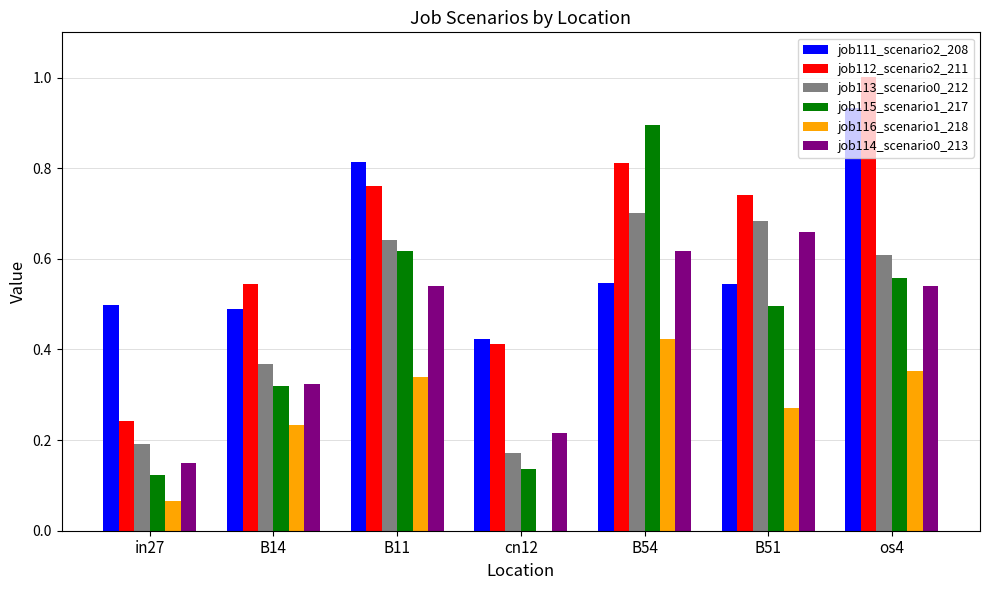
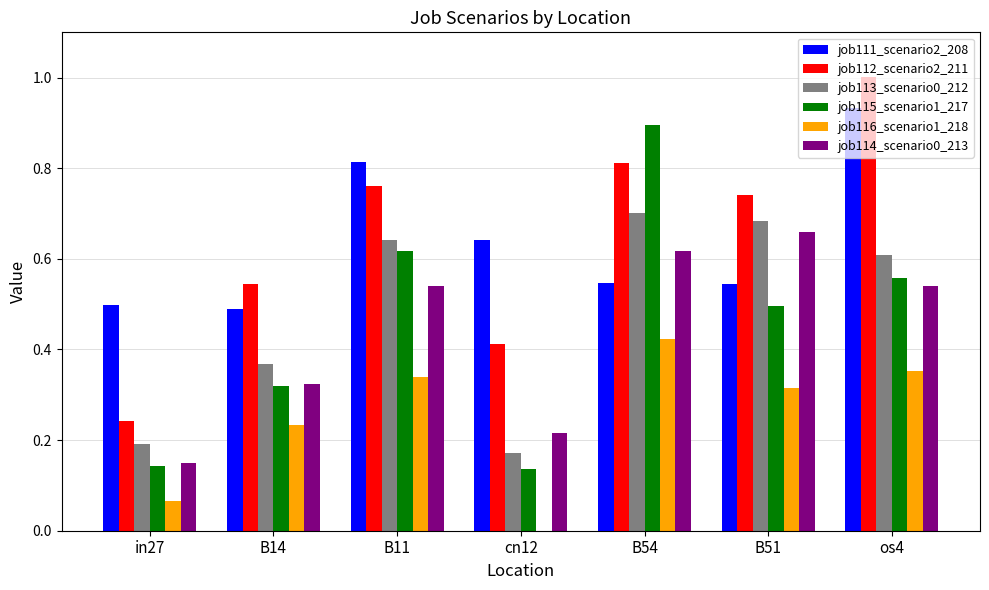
job115_scenario1_217, in27: 0.12 -> 0.14
job111_scenario2_208, cn12: 0.42 -> 0.64
job116_scenario1_218, B51: 0.27 -> 0.31
